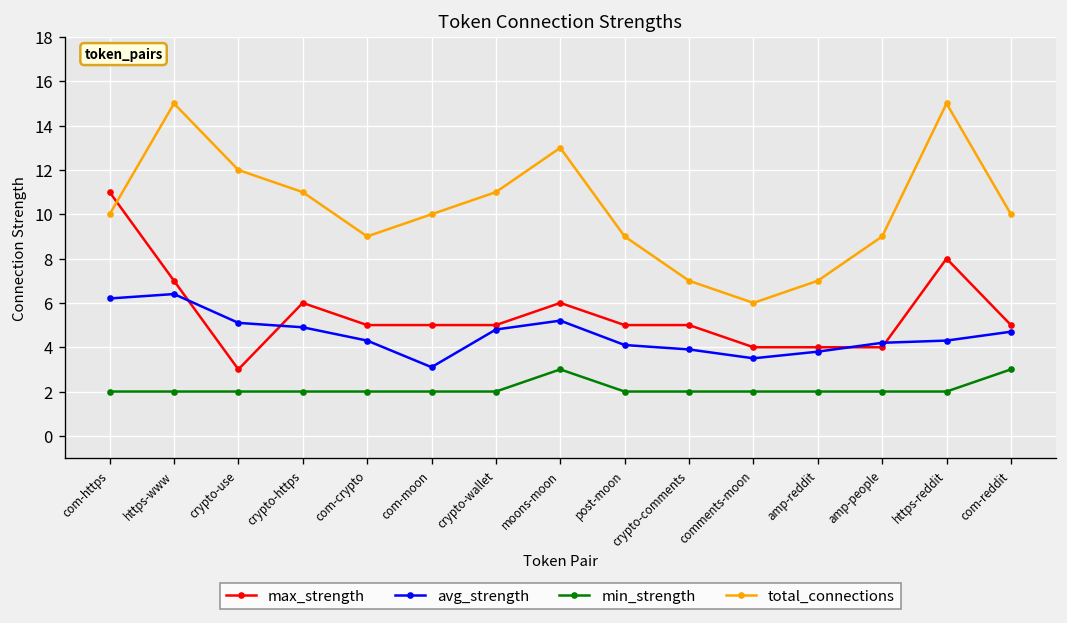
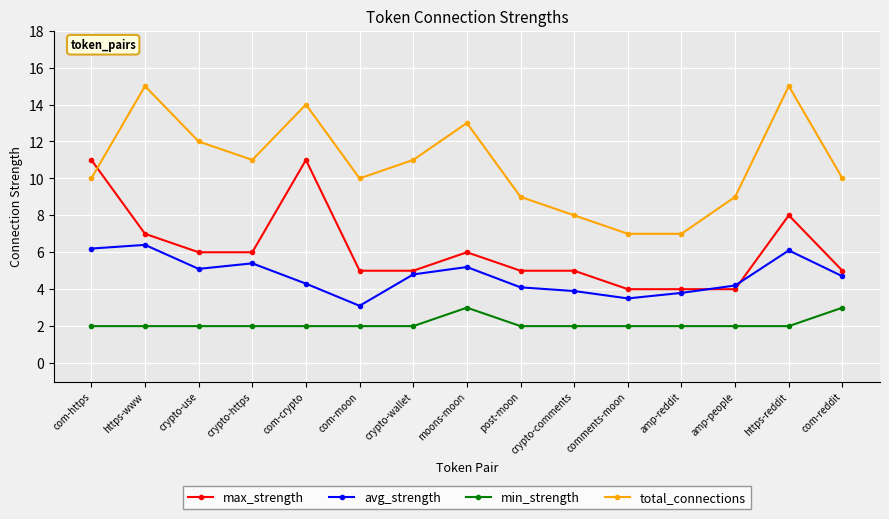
max_strength, crypto-use: 3 -> 6
avg_strength, crypto-https: 4.9 -> 5.4
max_strength, com-crypto: 5 -> 11
total_connections, com-crypto: 9 -> 14
total_connections, crypto-comments: 7 -> 8
total_connections, comments-moon: 6 -> 7
avg_strength, https-reddit: 4.3 -> 6.1
